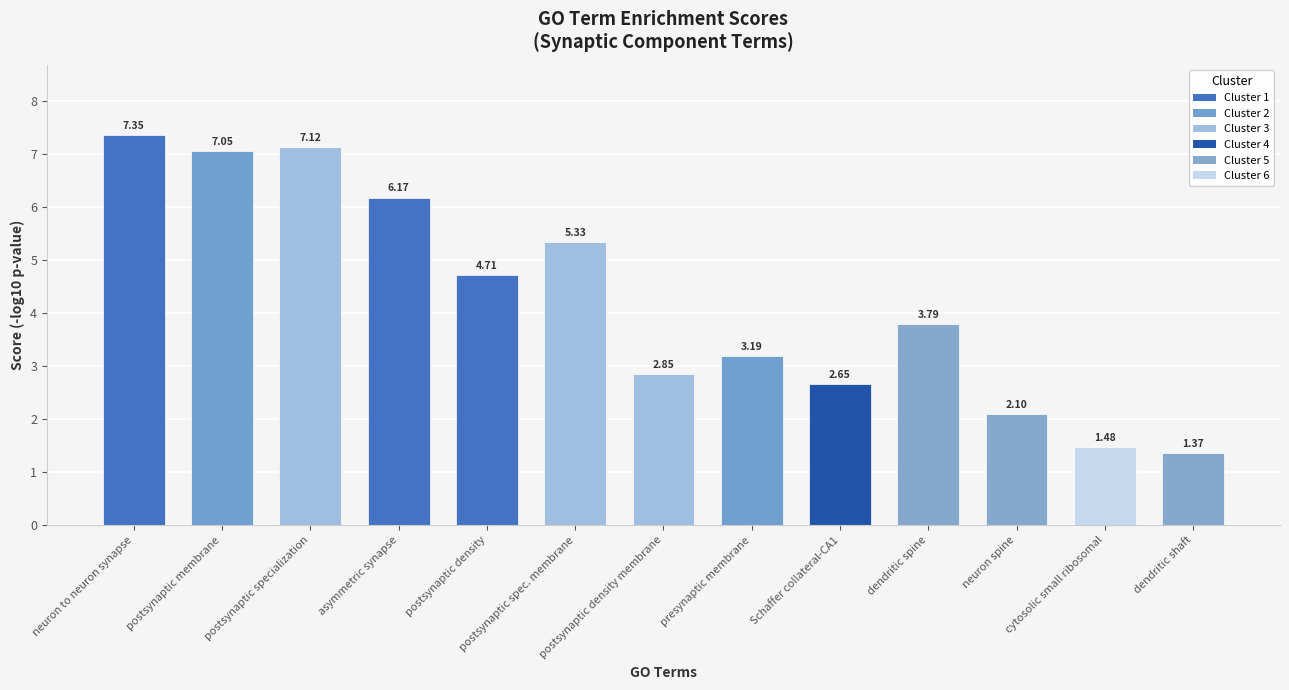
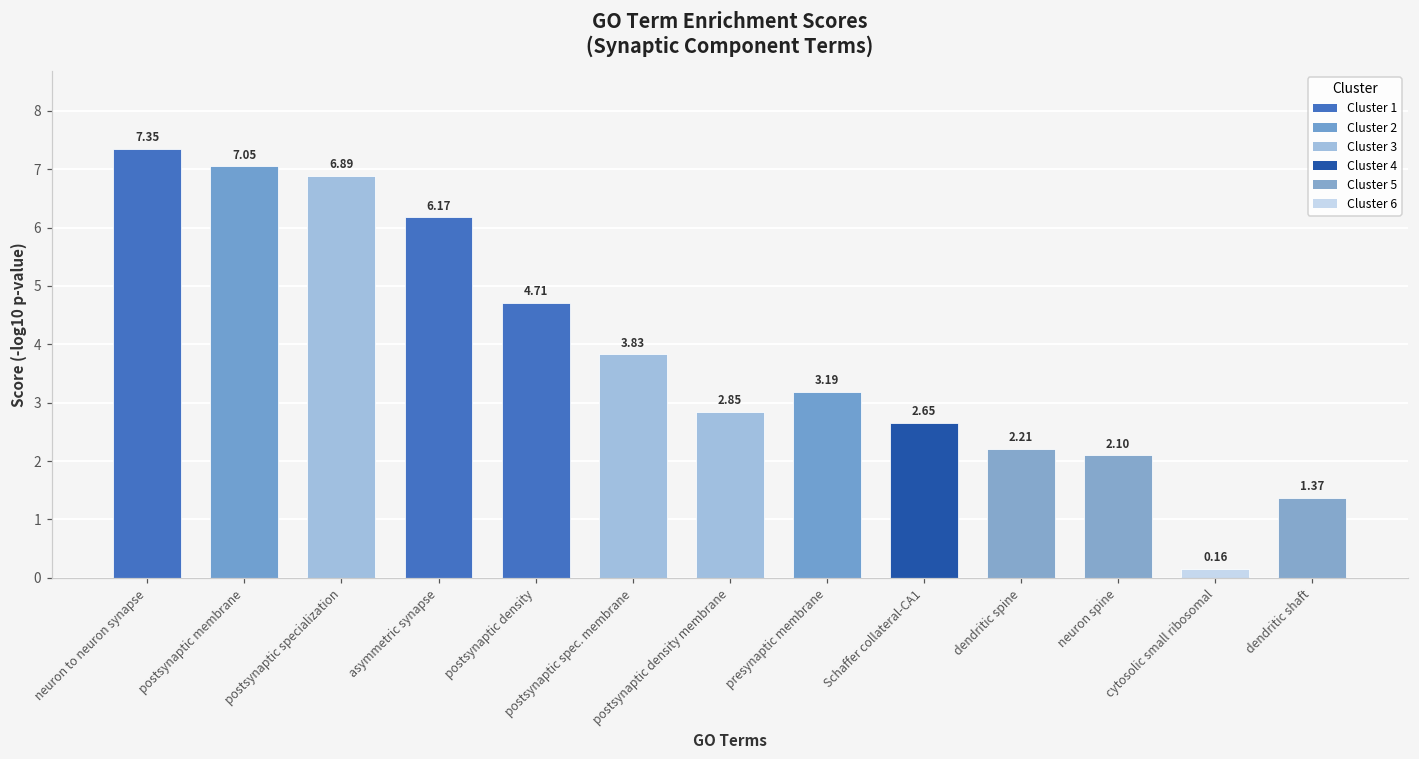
postsynaptic specialization: 7.12 -> 6.89
postsynaptic spec. membrane: 5.33 -> 3.83
dendritic spine: 3.79 -> 2.21
cytosolic small ribosomal: 1.48 -> 0.16
